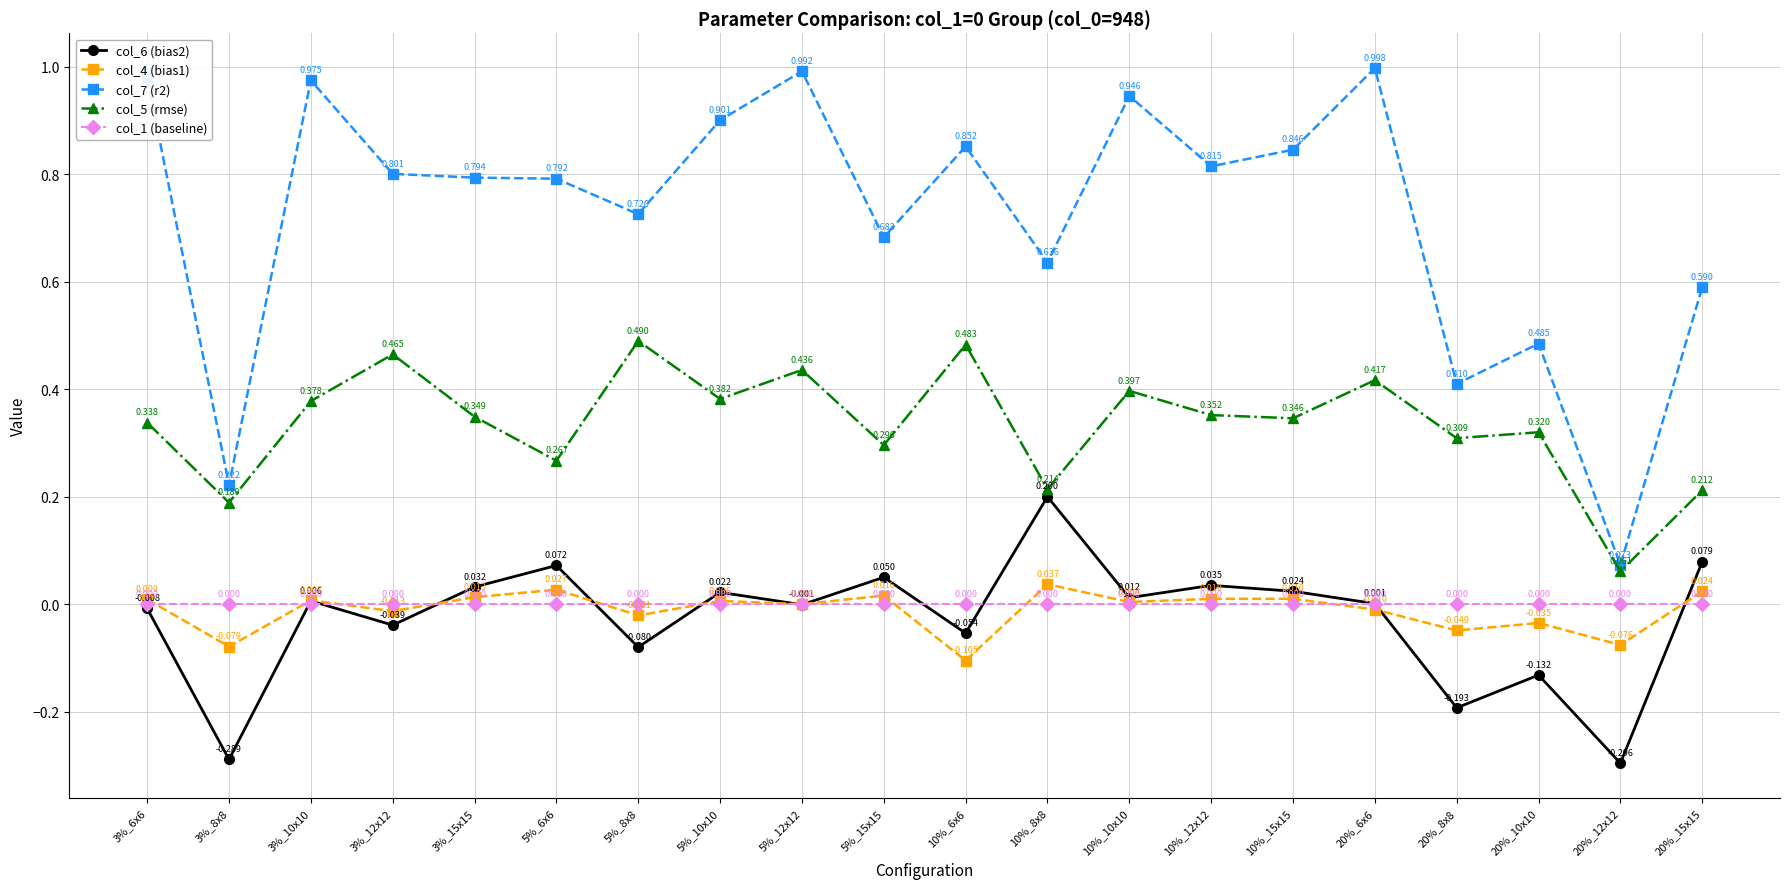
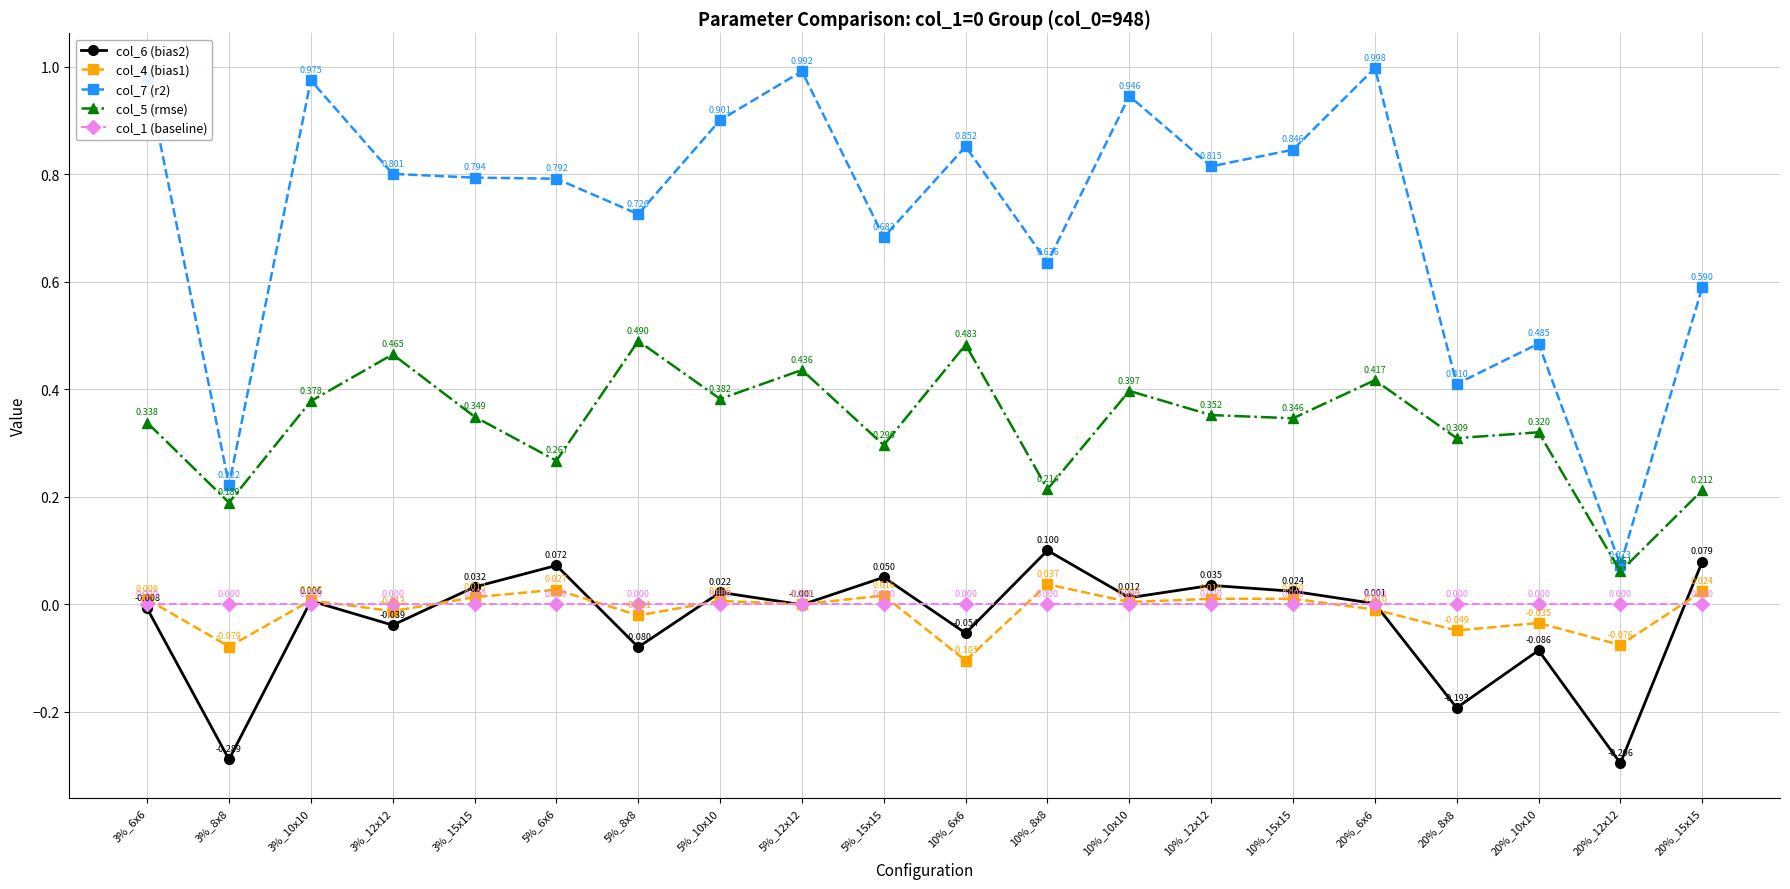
col_6 (bias2), 10%_8x8: 0.200 -> 0.100
col_6 (bias2), 20%_10x10: -0.132 -> -0.086
